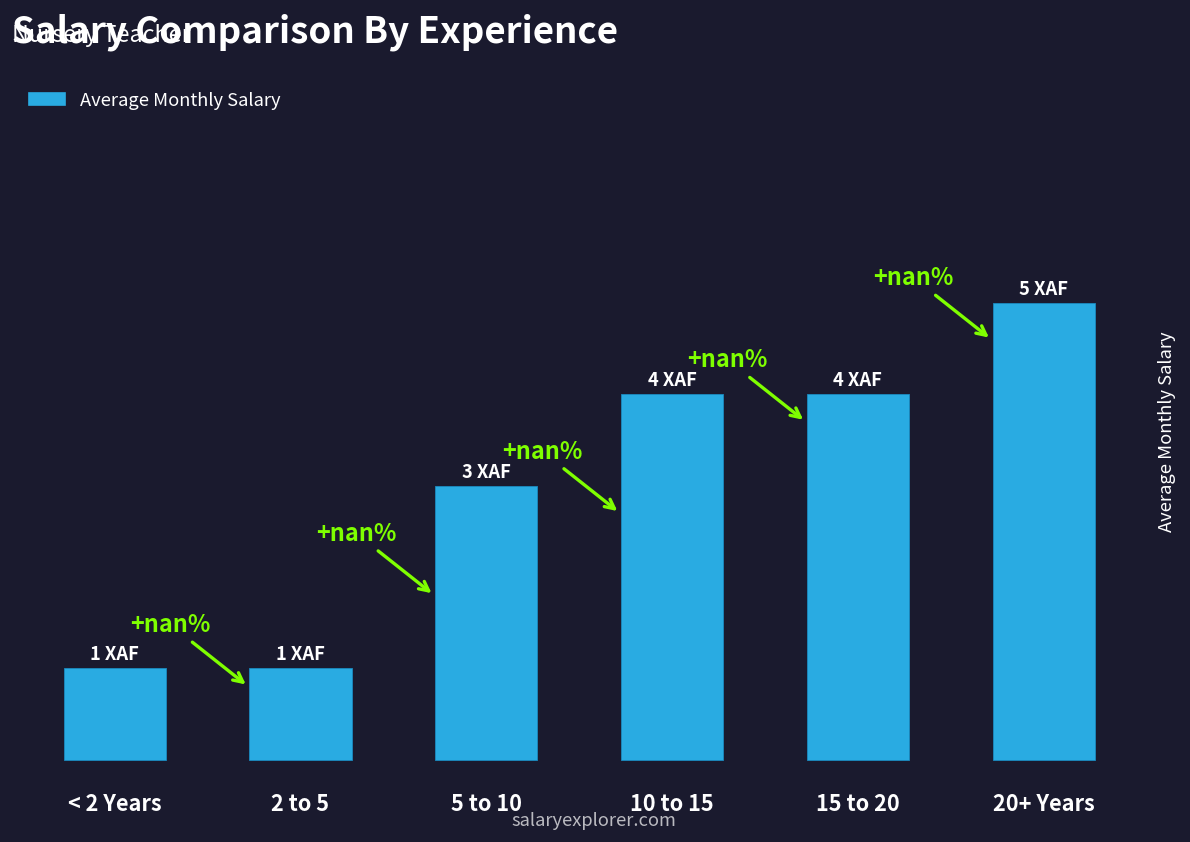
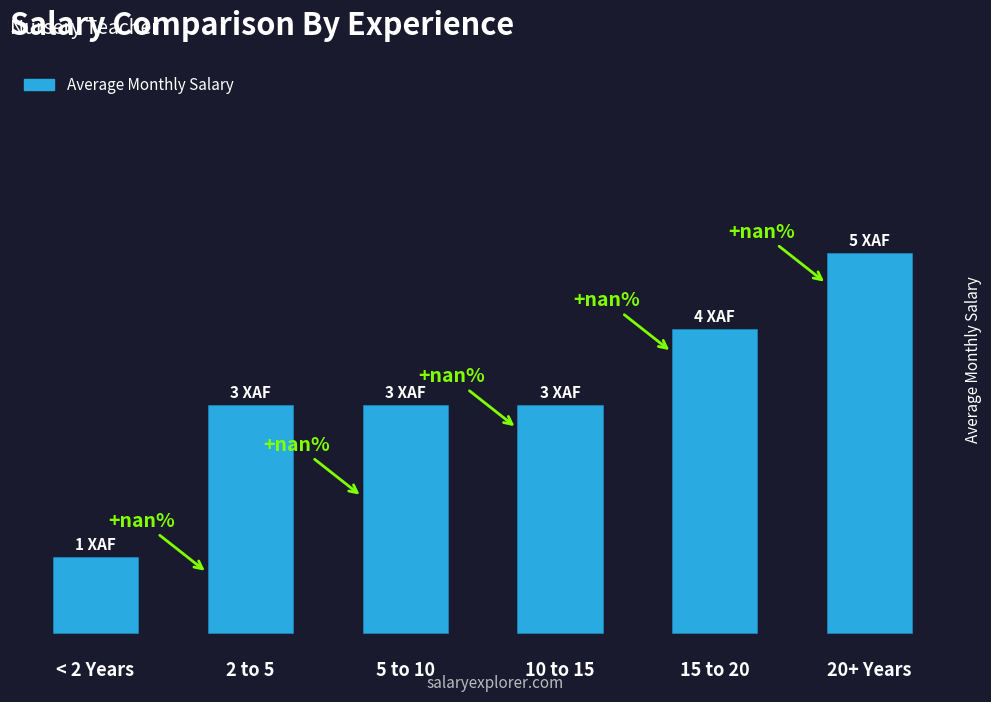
2 to 5: 1 -> 3
10 to 15: 4 -> 3
